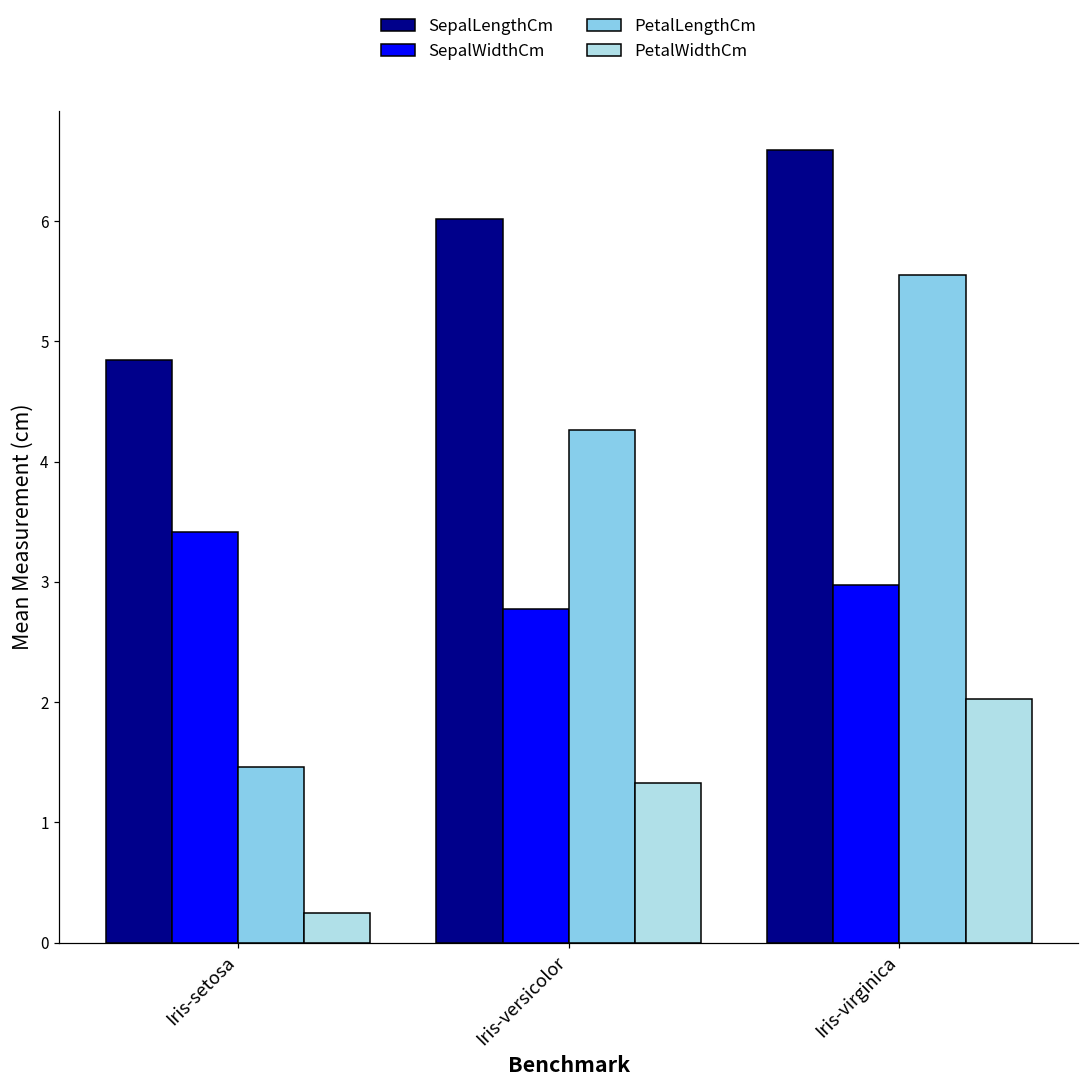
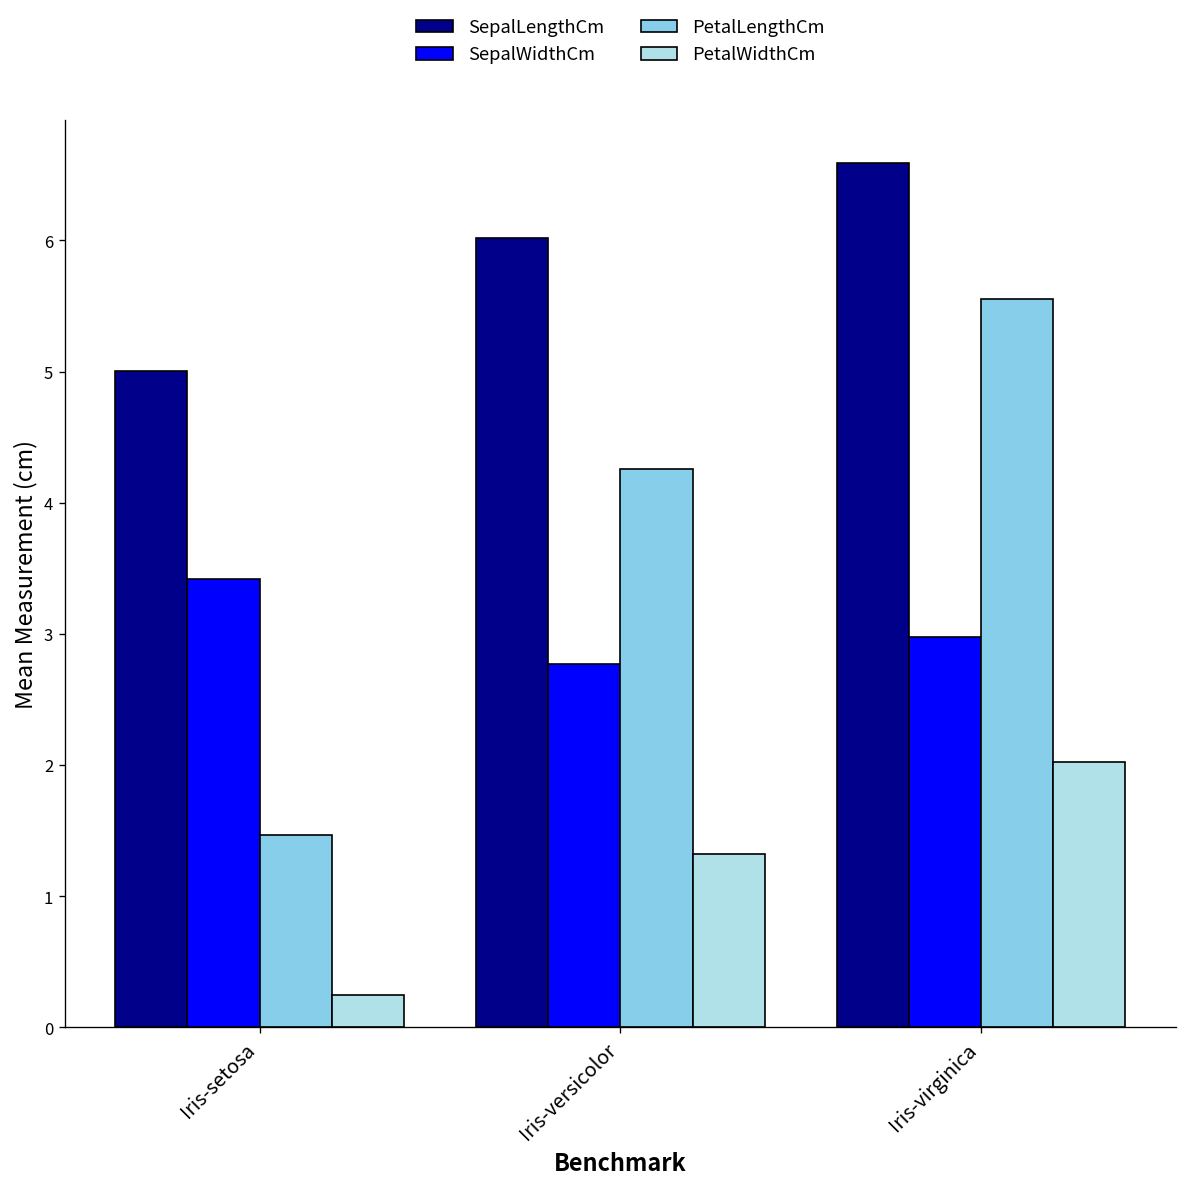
SepalLengthCm, Iris-setosa: 4.84 -> 5.01
